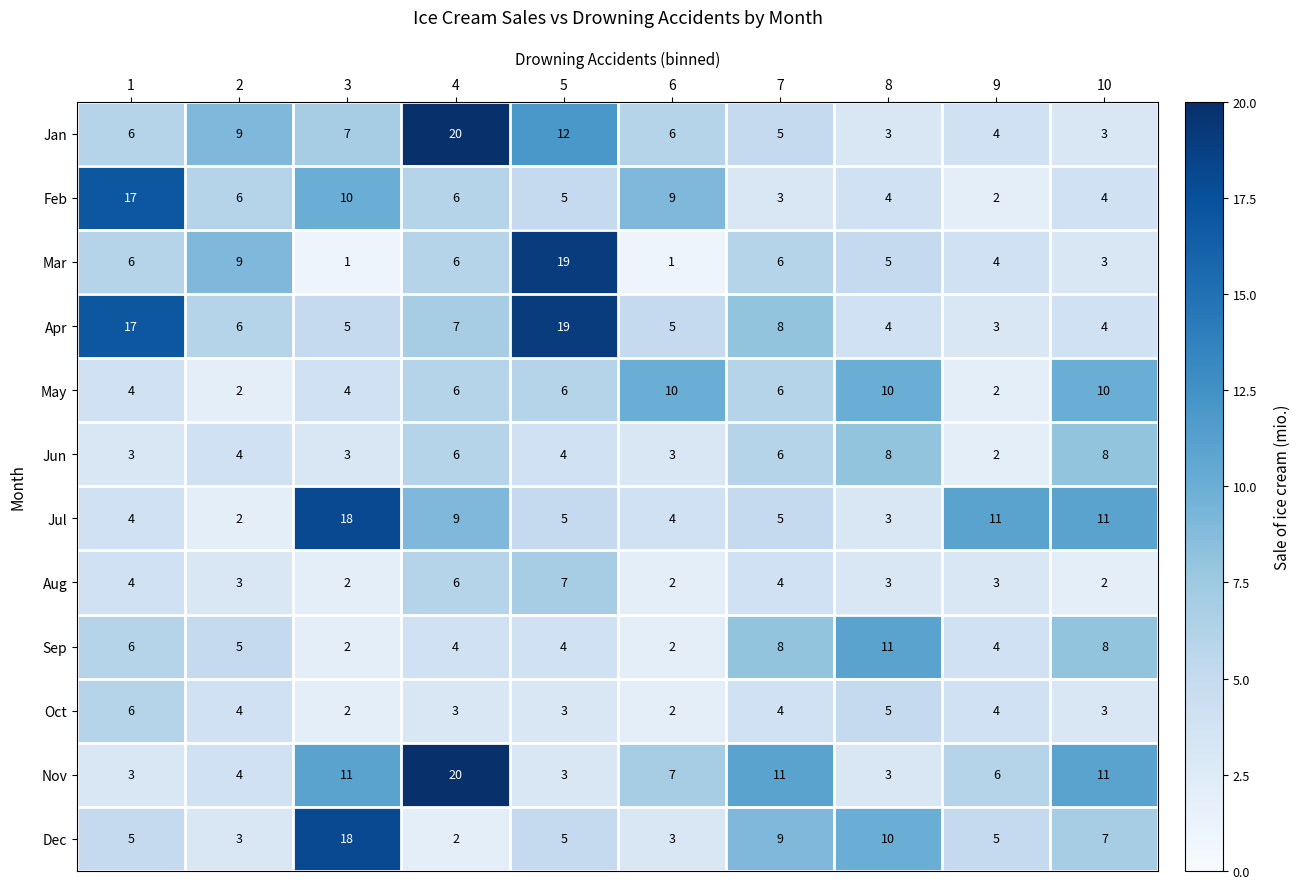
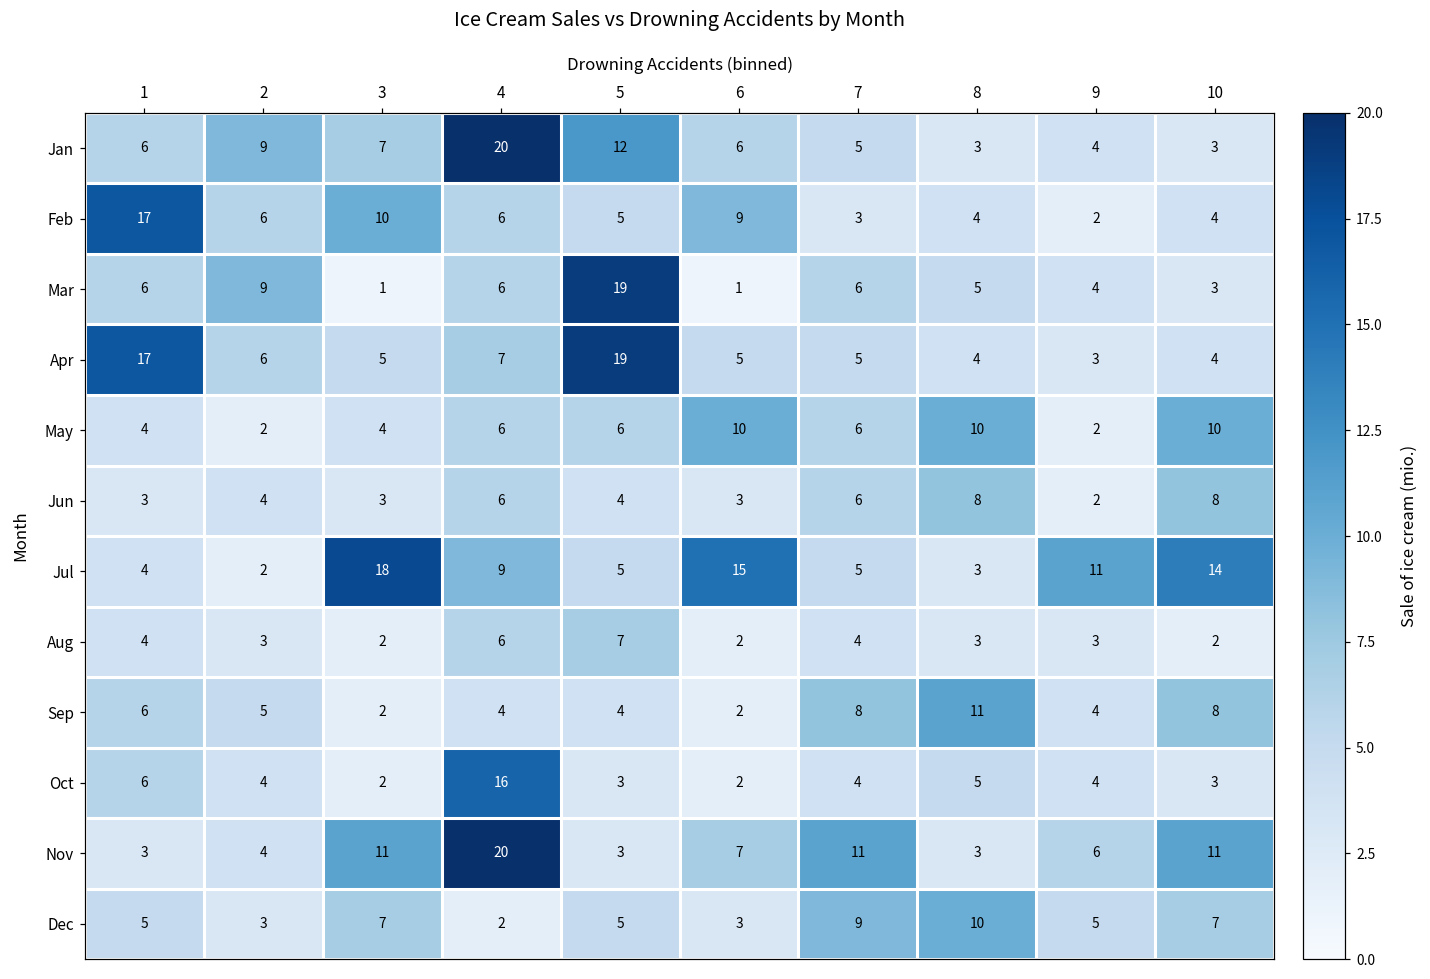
Apr, 7: 8 -> 5
Jul, 6: 4 -> 15
Jul, 10: 11 -> 14
Oct, 4: 3 -> 16
Dec, 3: 18 -> 7
